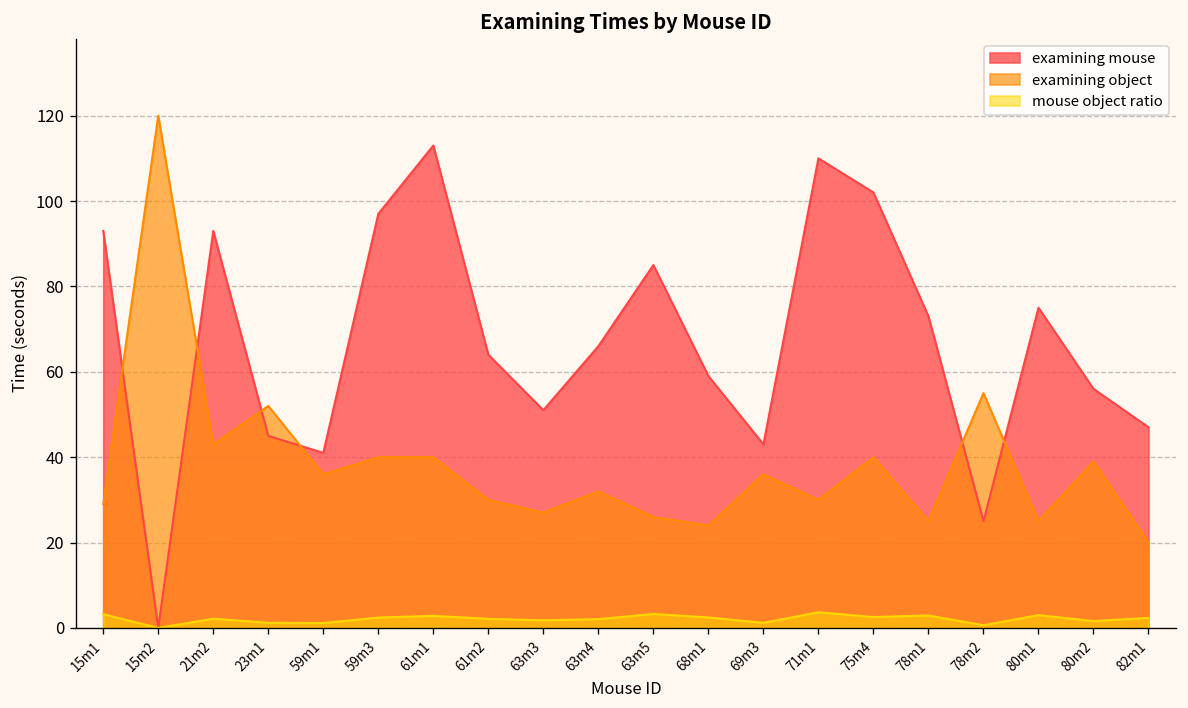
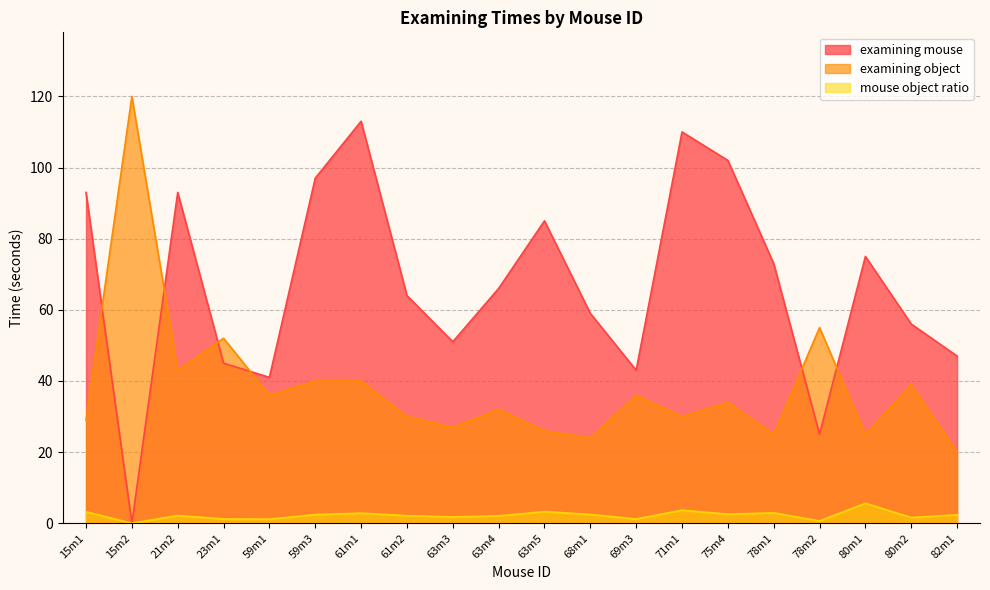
examining object, 75m4: 40 -> 34
mouse object ratio, 80m1: 3 -> 6
